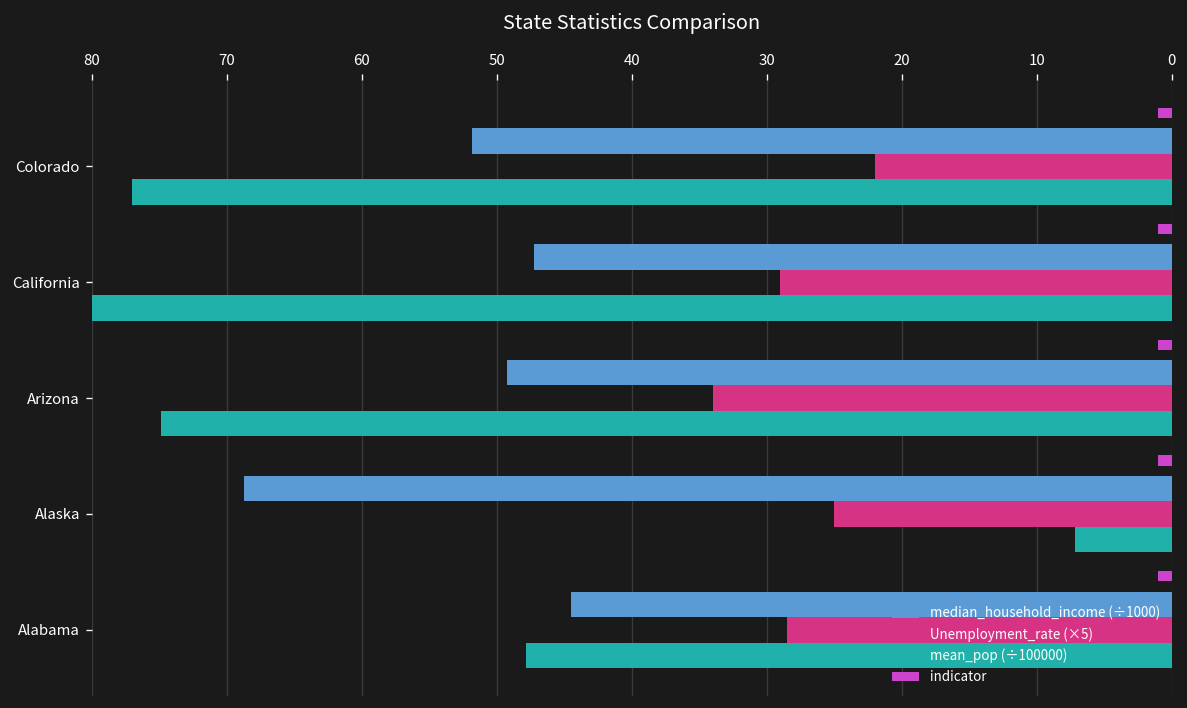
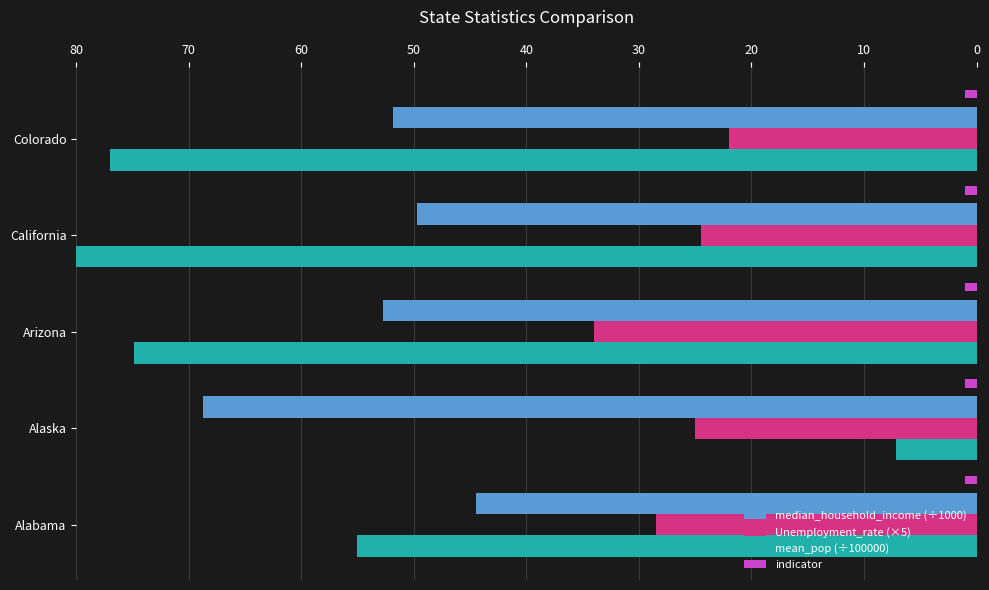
median_household_income (÷1000), California: 47.2 -> 49.7
Unemployment_rate (×5), California: 29.0 -> 24.5
median_household_income (÷1000), Arizona: 49.3 -> 52.7
mean_pop (÷100000), Alabama: 47.9 -> 55.0
